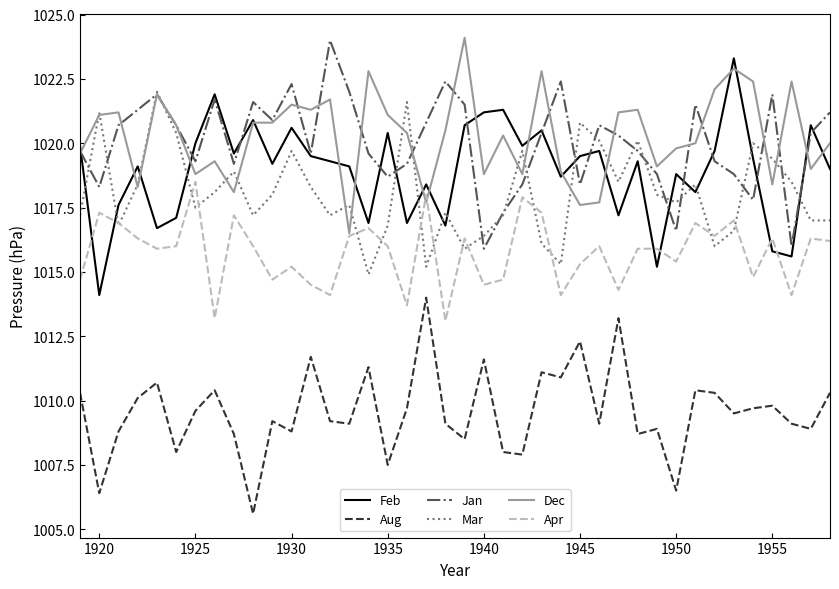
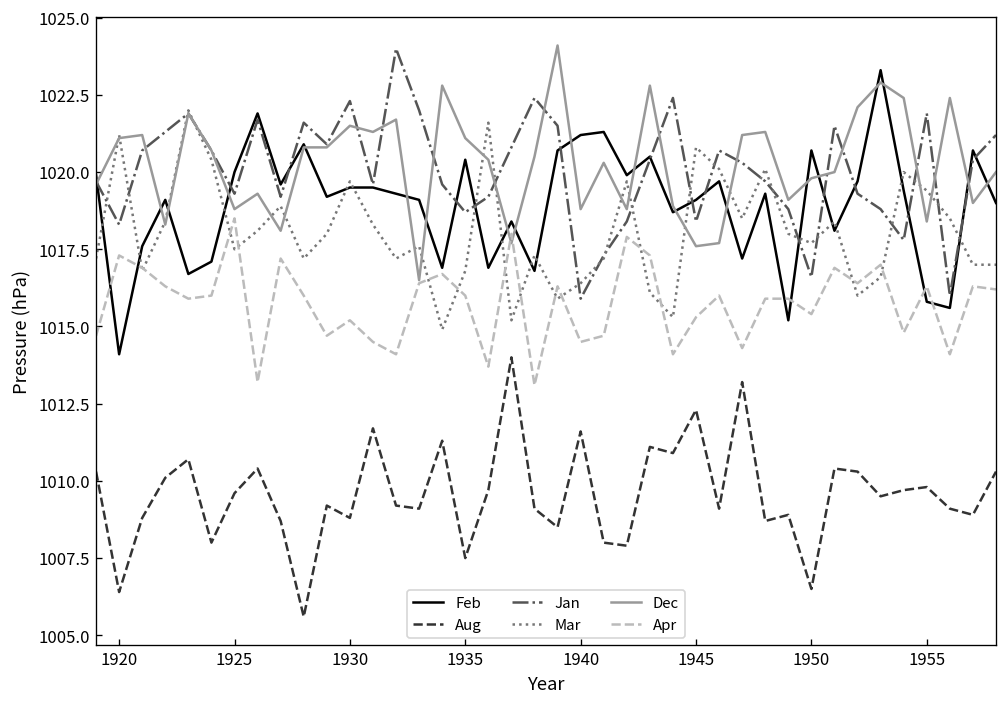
Feb, 1930: 1020.6 -> 1019.5
Feb, 1945: 1019.5 -> 1019.1
Feb, 1950: 1018.8 -> 1020.7
